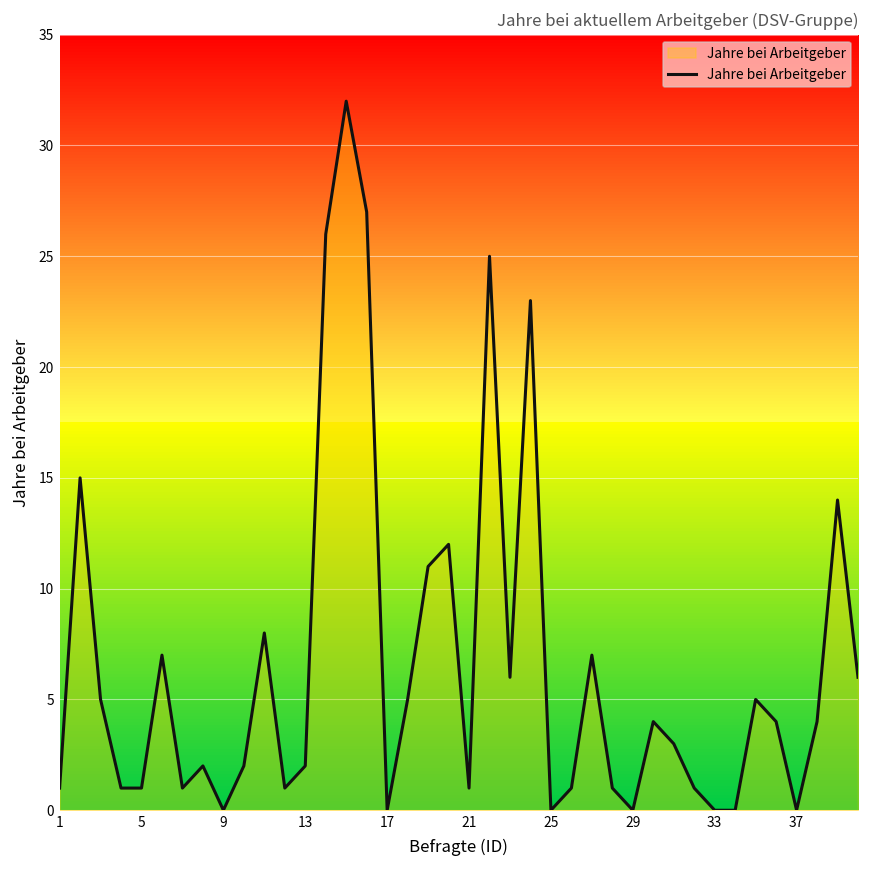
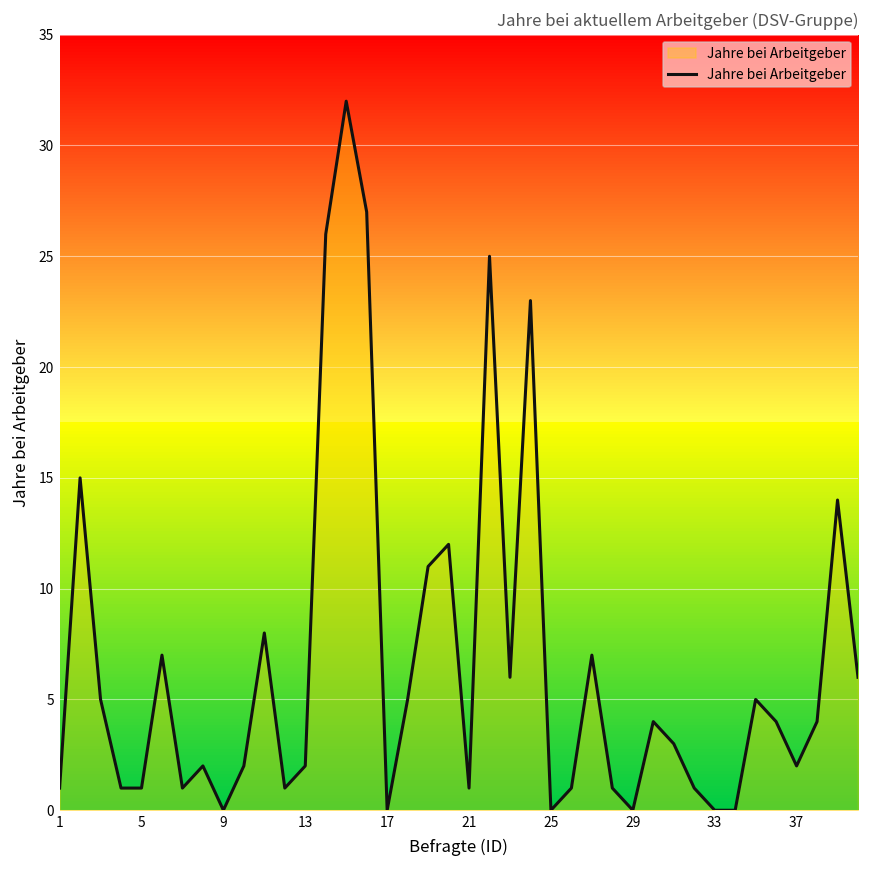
37: 0 -> 2
